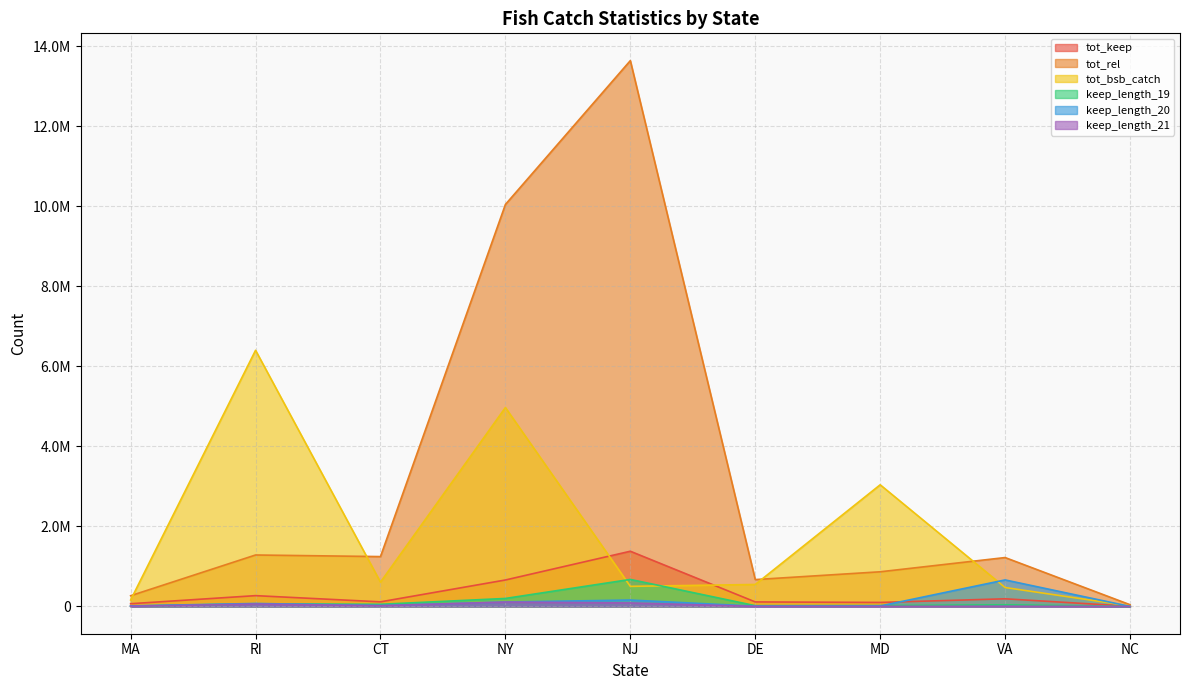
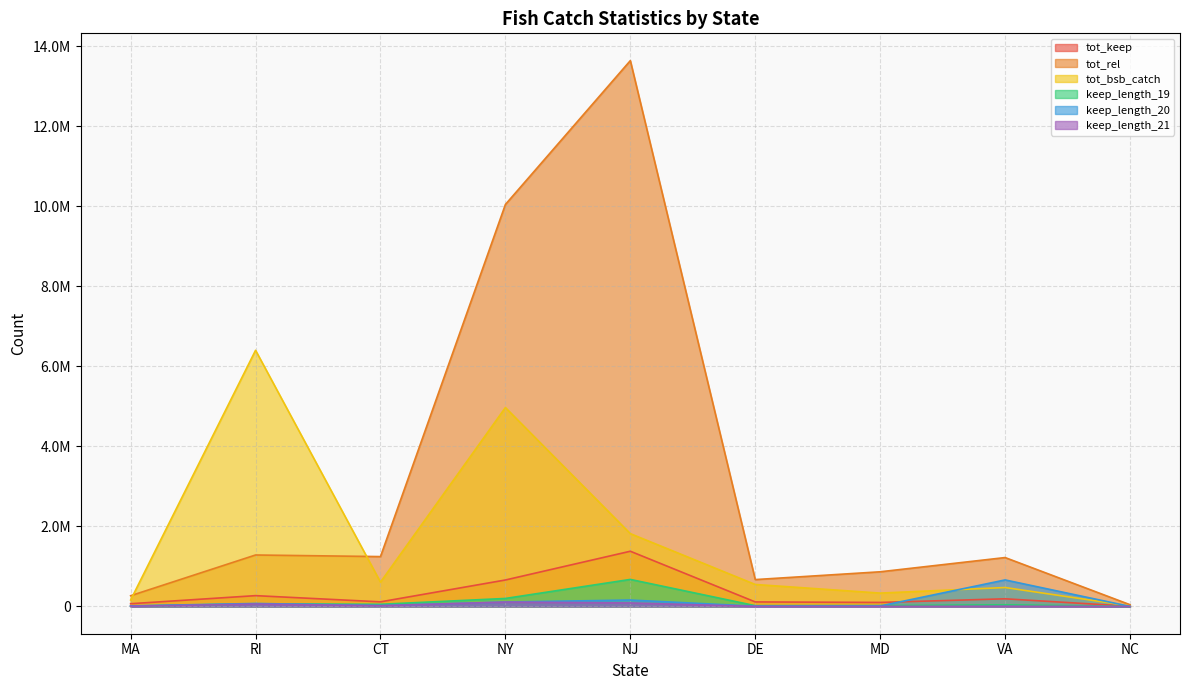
tot_bsb_catch, NJ: 500000 -> 1800000
tot_bsb_catch, MD: 3000000 -> 300000
